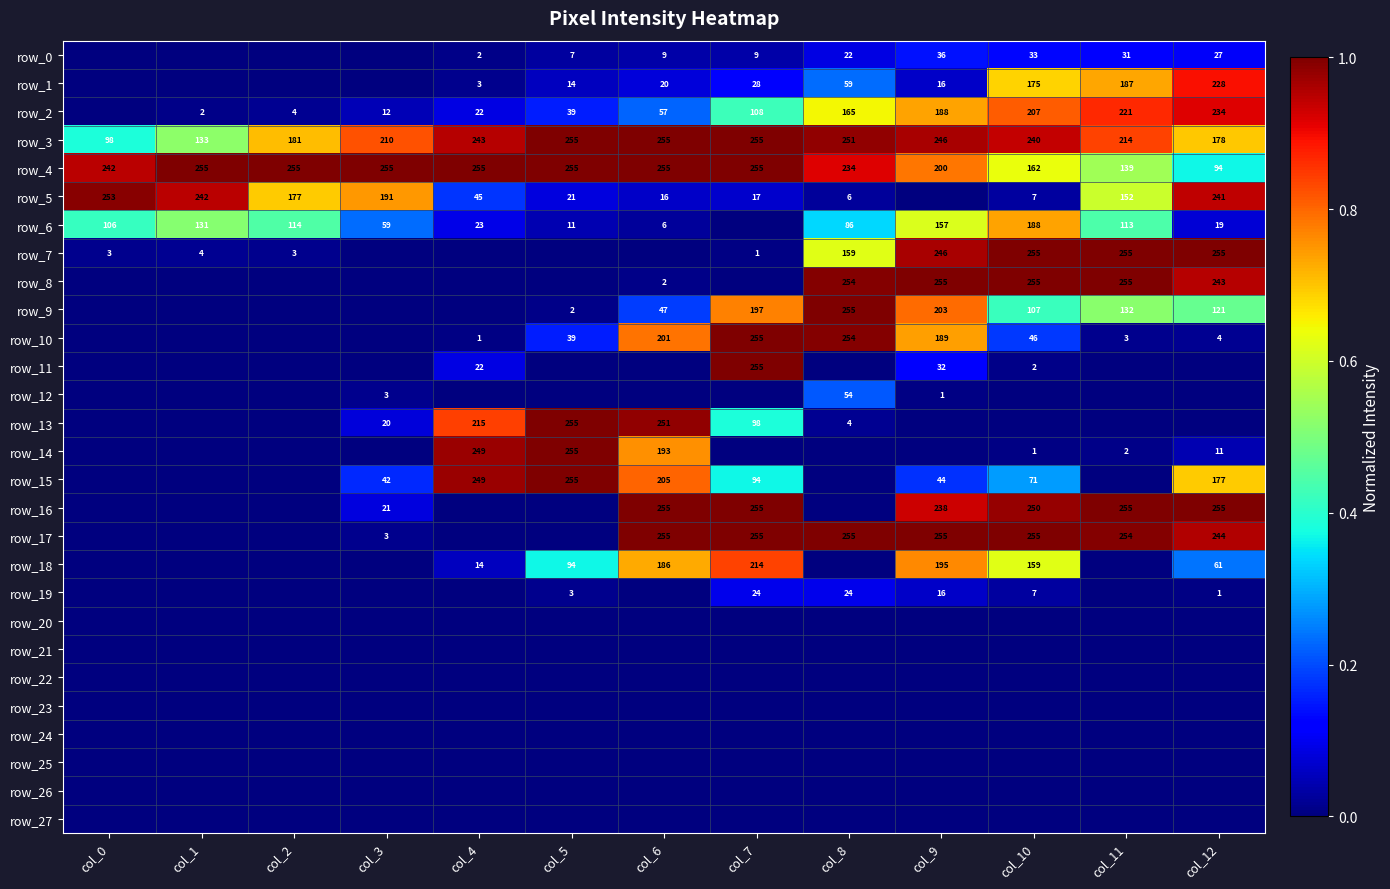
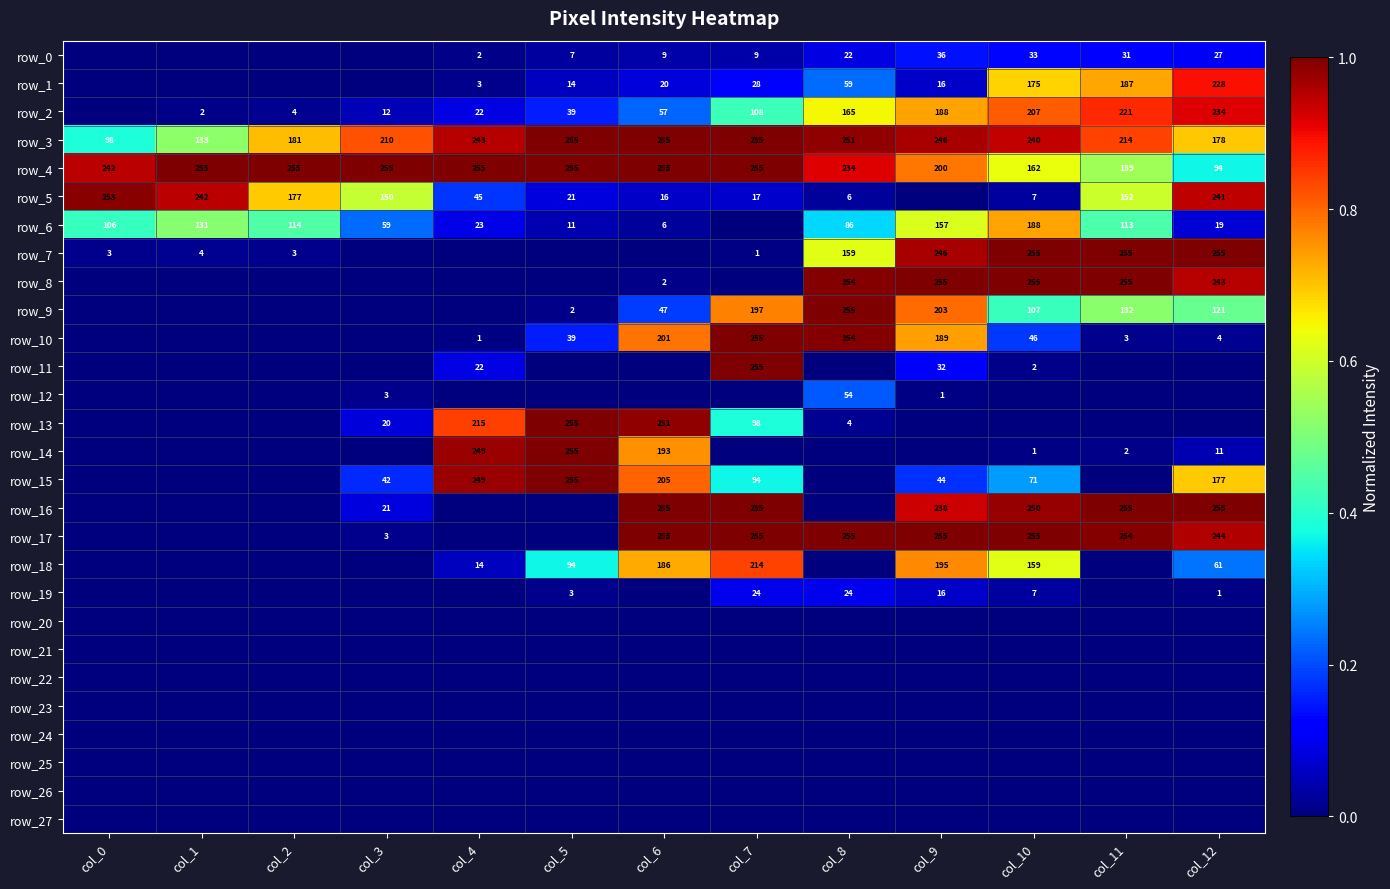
row_5, col_3: 191 -> 150
